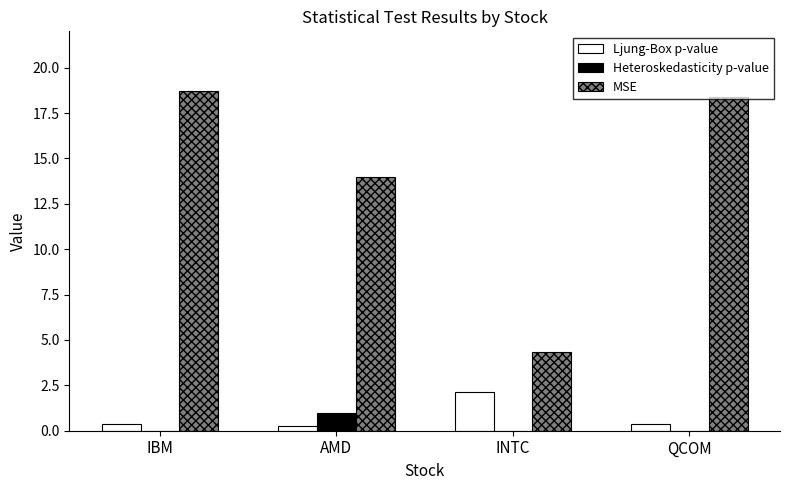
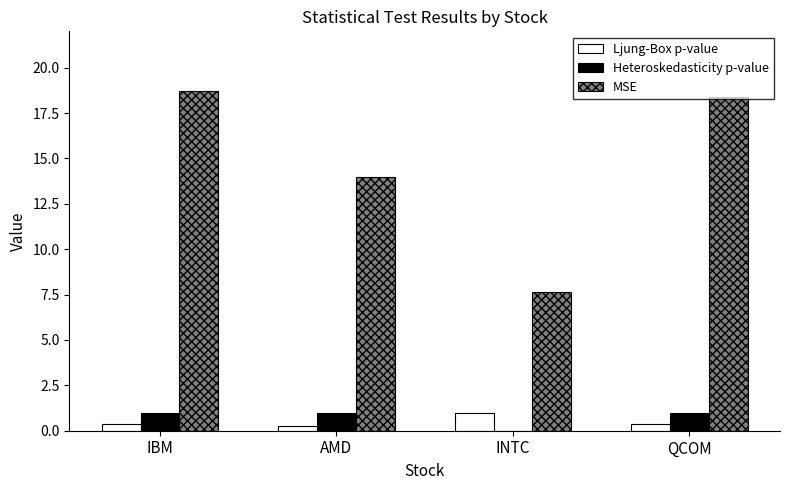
Heteroskedasticity p-value, IBM: 0 -> 1
Ljung-Box p-value, INTC: 2.1 -> 1.0
MSE, INTC: 4.4 -> 7.6
Heteroskedasticity p-value, QCOM: 0 -> 1
